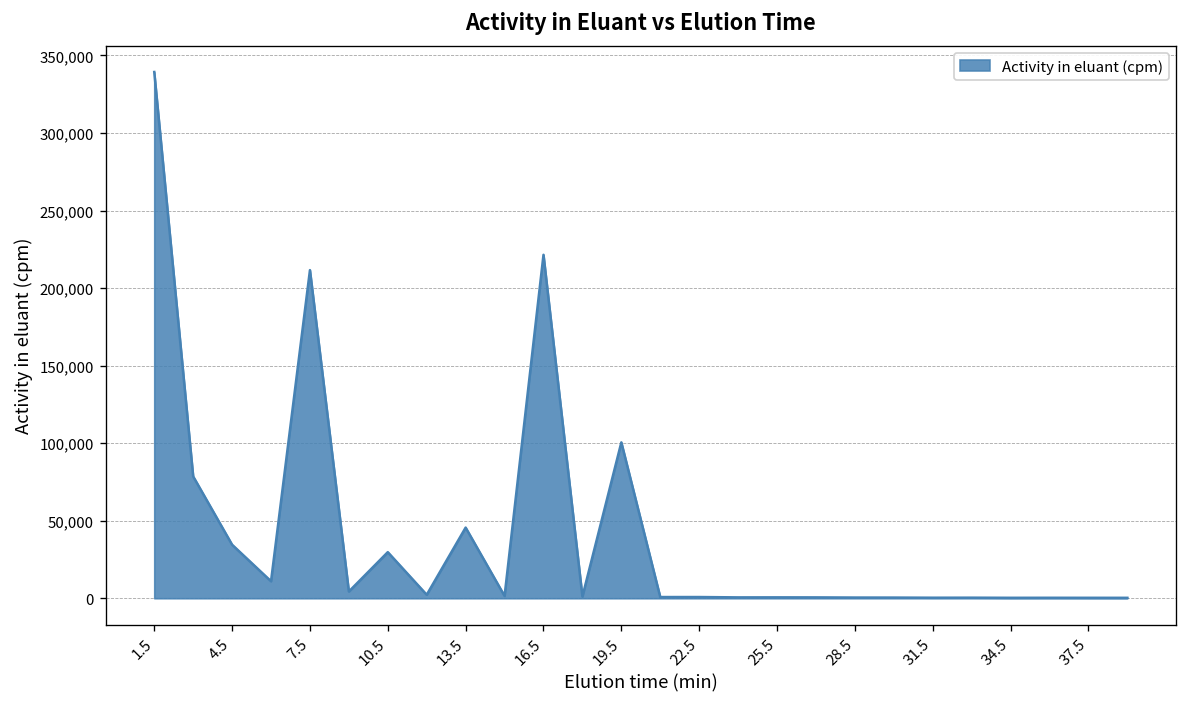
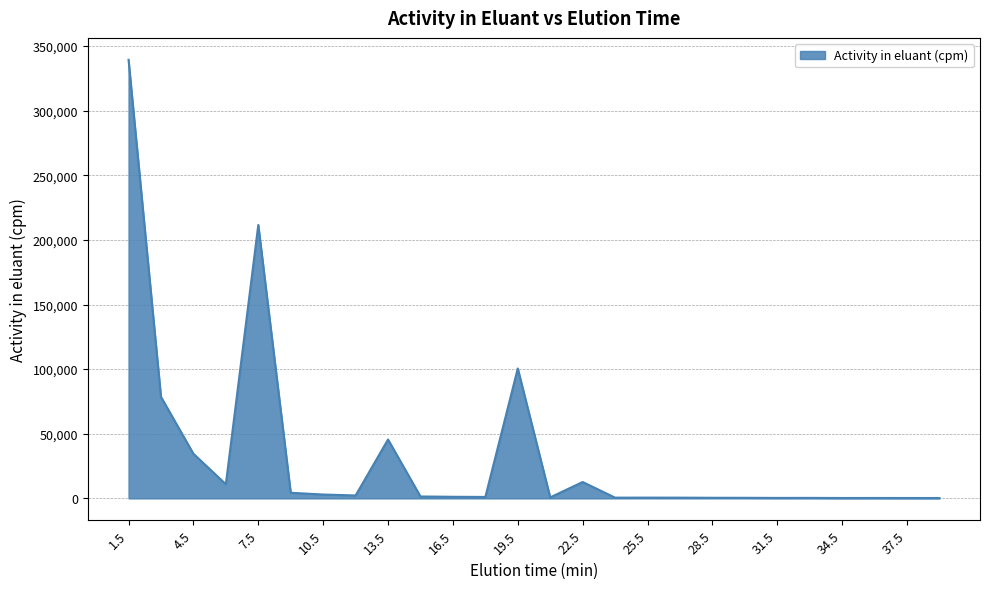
10.5: 30,000 -> 3,000
16.5: 221,000 -> 1,000
22.5: 1,000 -> 13,000
